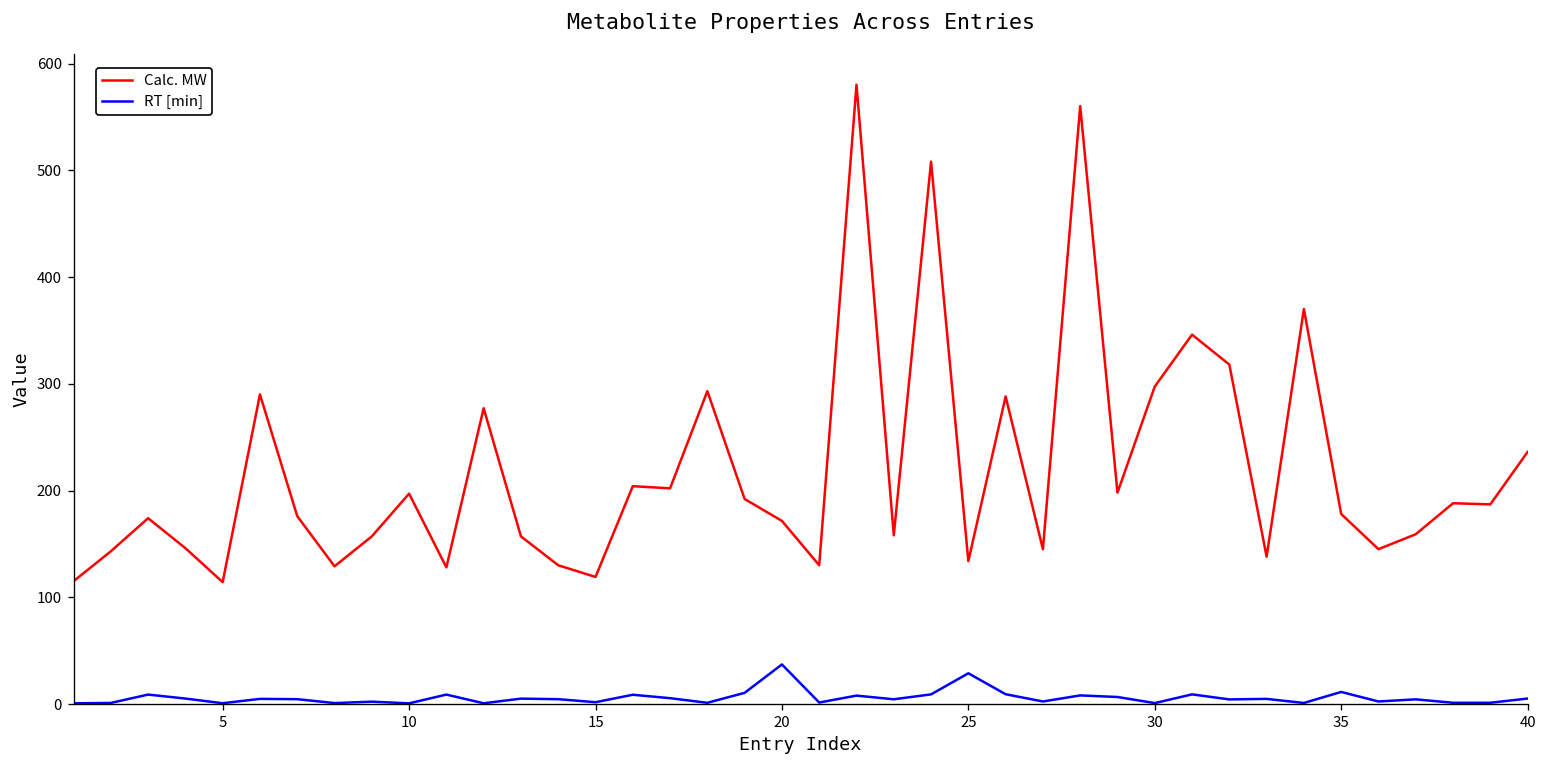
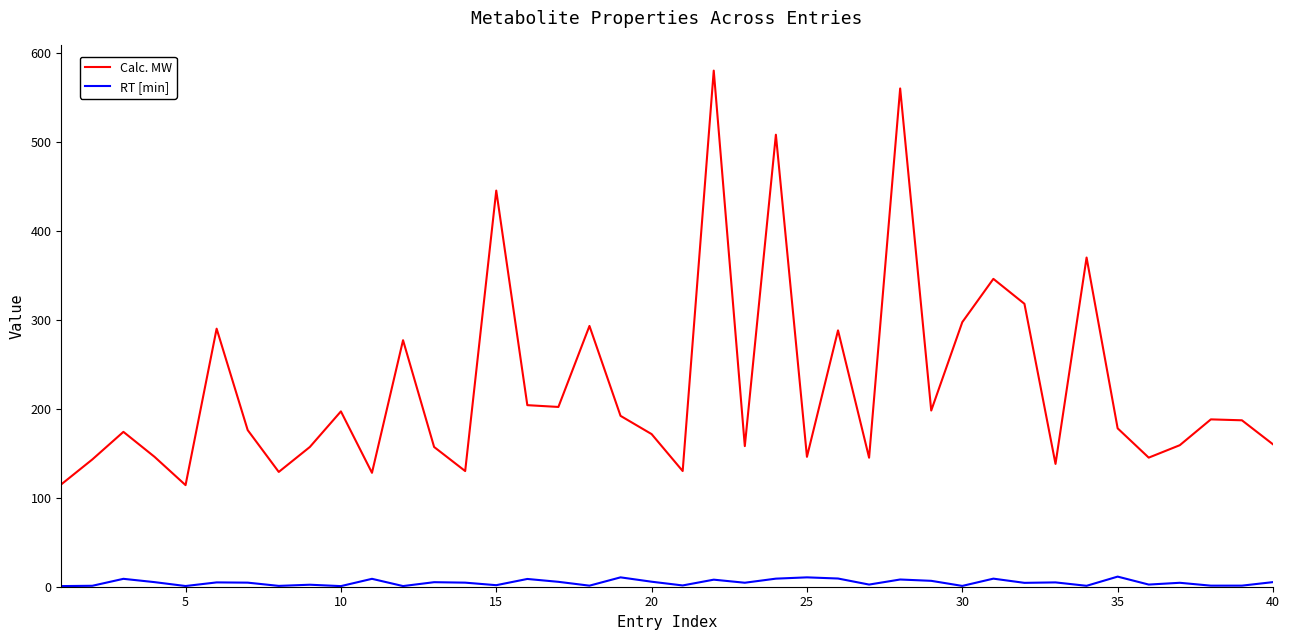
Calc. MW, 15: 120 -> 450
RT [min], 20: 40 -> 10
Calc. MW, 25: 130 -> 150
RT [min], 25: 30 -> 10
Calc. MW, 40: 240 -> 160
